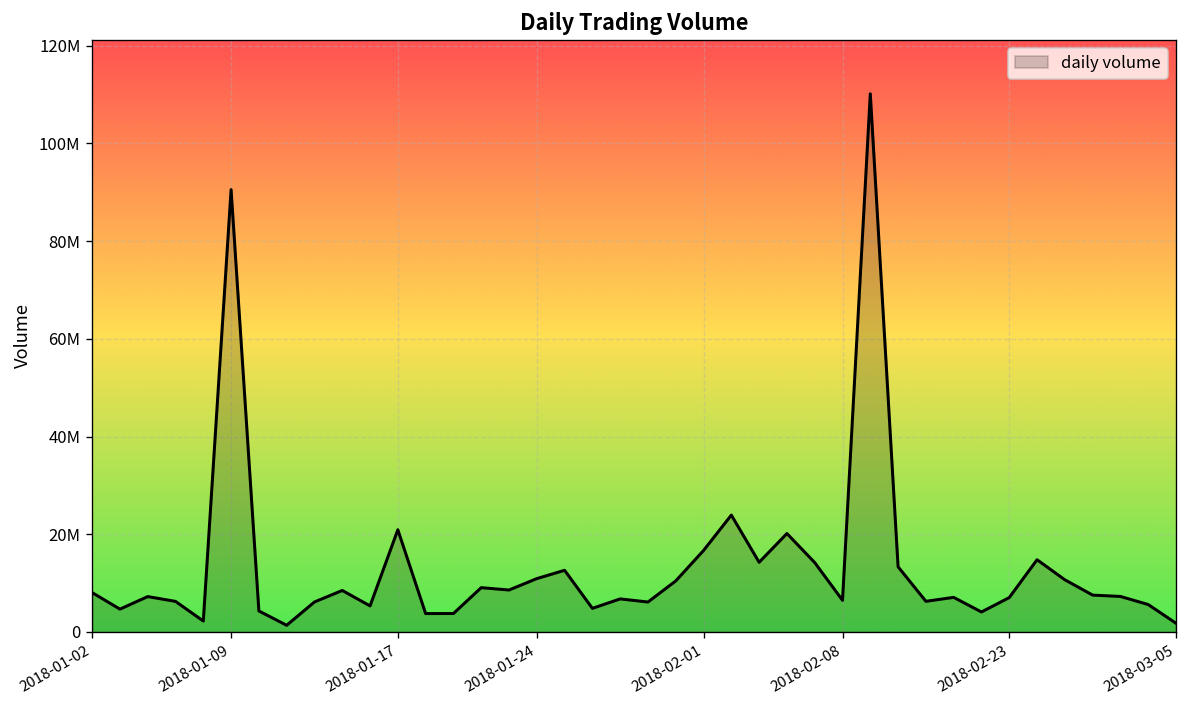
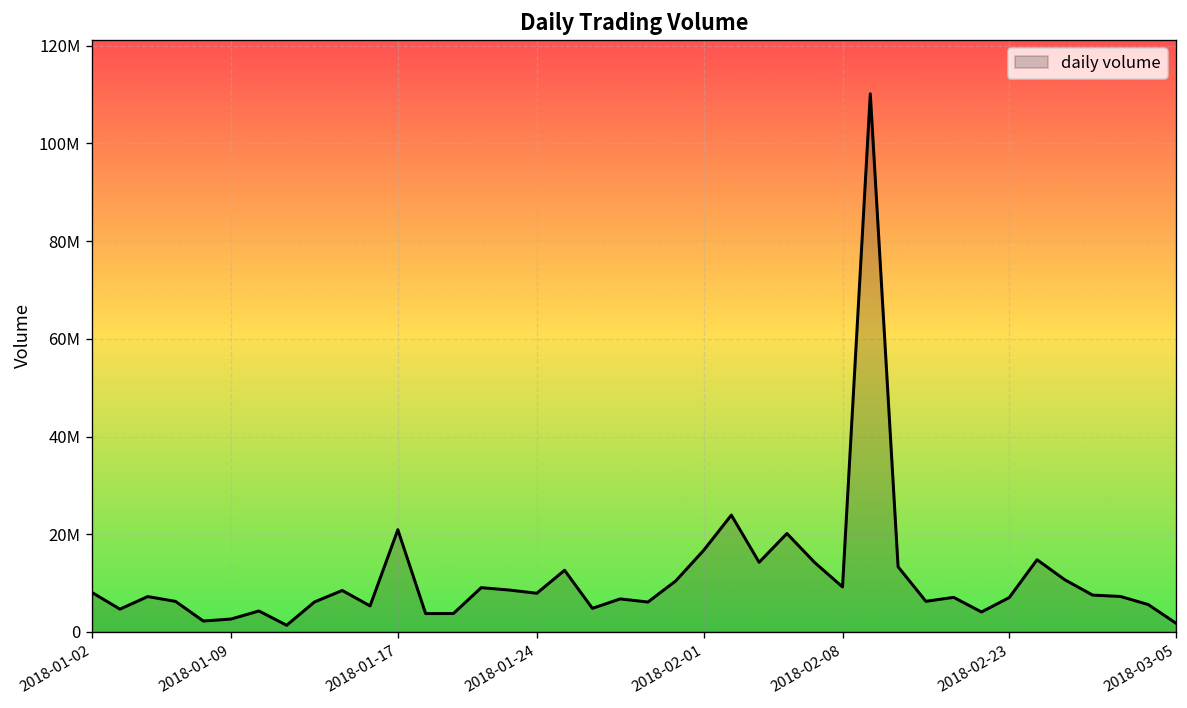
2018-01-09: 91000000 -> 3000000
2018-01-24: 11000000 -> 8000000
2018-02-08: 6000000 -> 9000000
